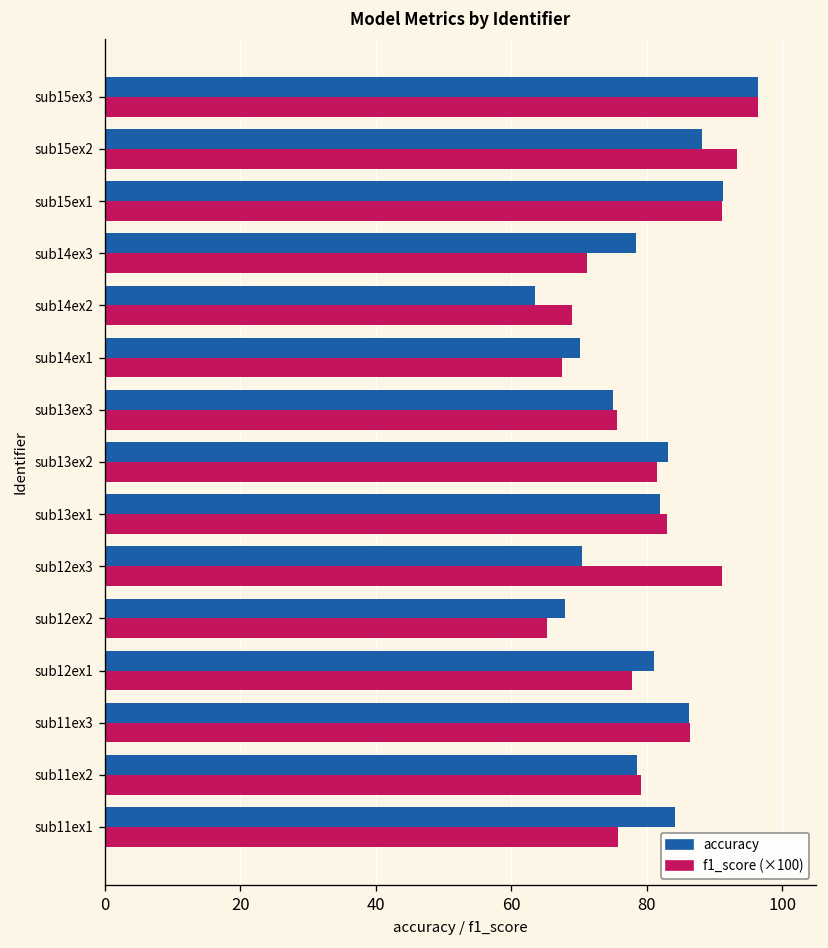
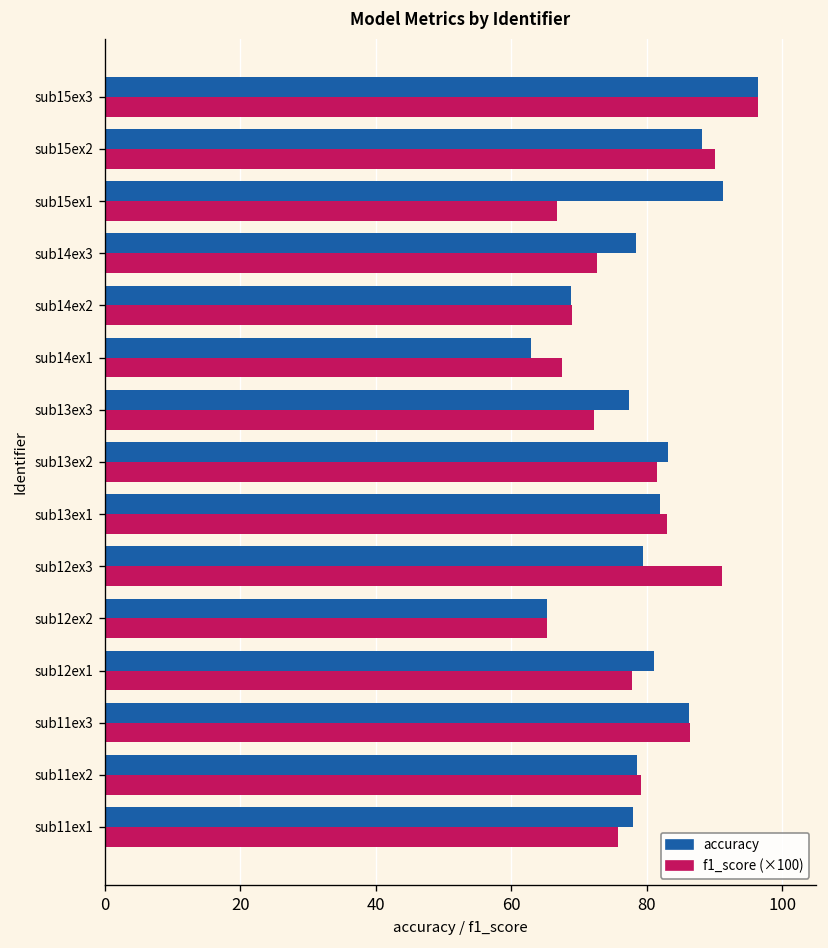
f1_score (×100), sub15ex2: 93 -> 90
f1_score (×100), sub15ex1: 91 -> 67
f1_score (×100), sub14ex3: 71 -> 73
accuracy, sub14ex2: 63 -> 69
accuracy, sub14ex1: 70 -> 63
accuracy, sub13ex3: 75 -> 77
f1_score (×100), sub13ex3: 76 -> 72
accuracy, sub12ex3: 70 -> 80
accuracy, sub12ex2: 68 -> 65
accuracy, sub11ex1: 84 -> 78
